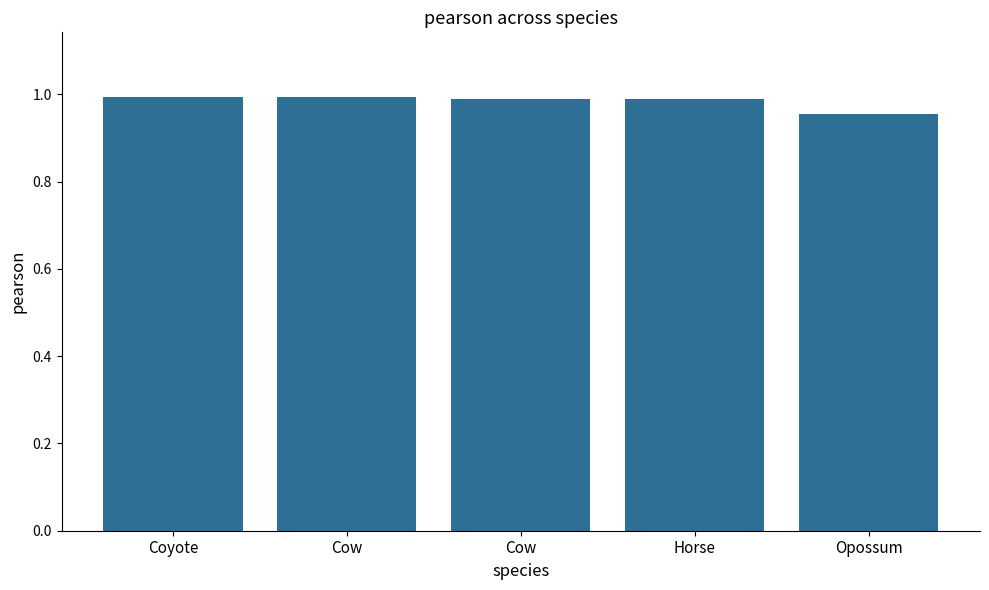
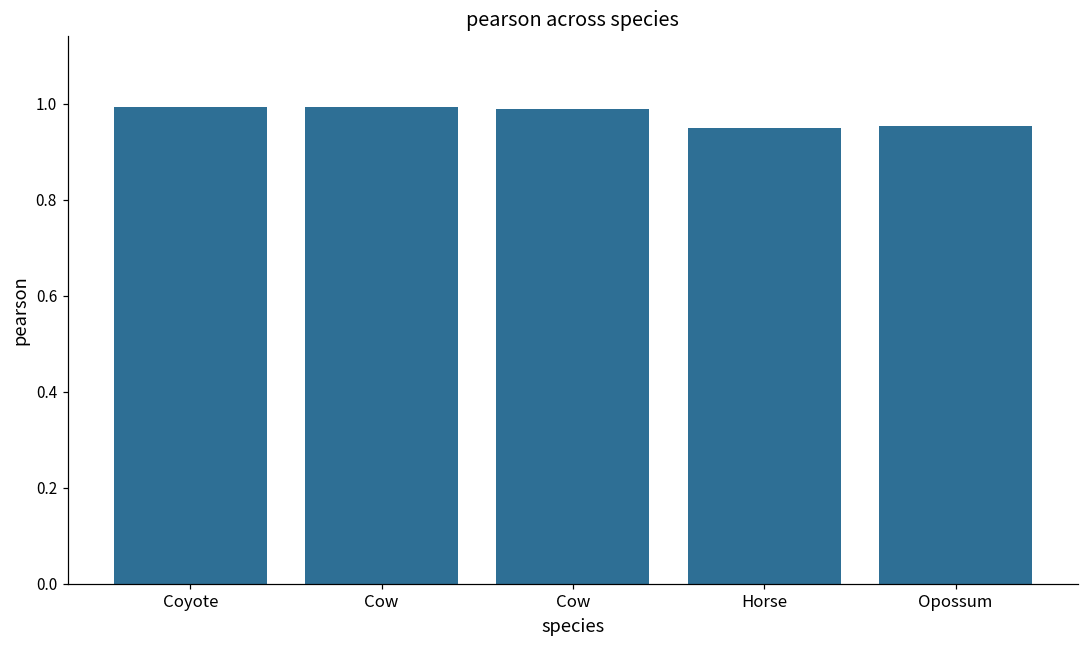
Horse: 0.99 -> 0.95
